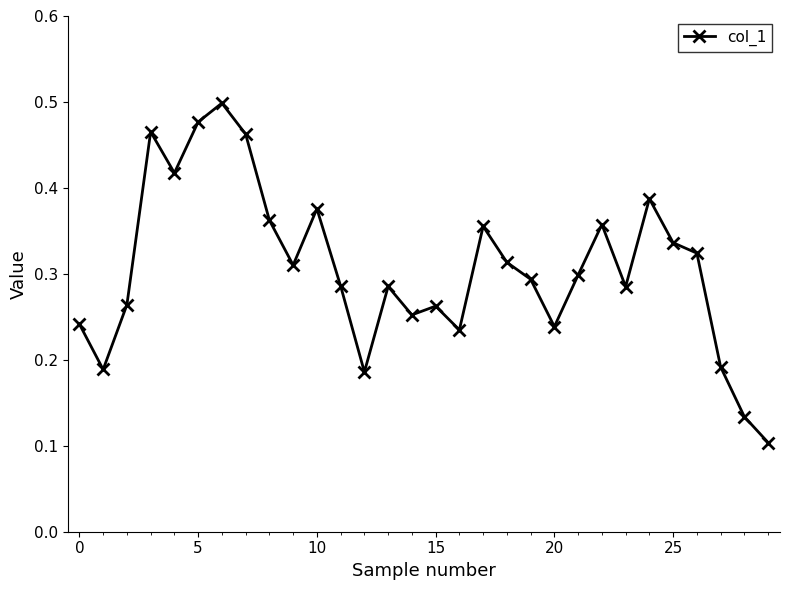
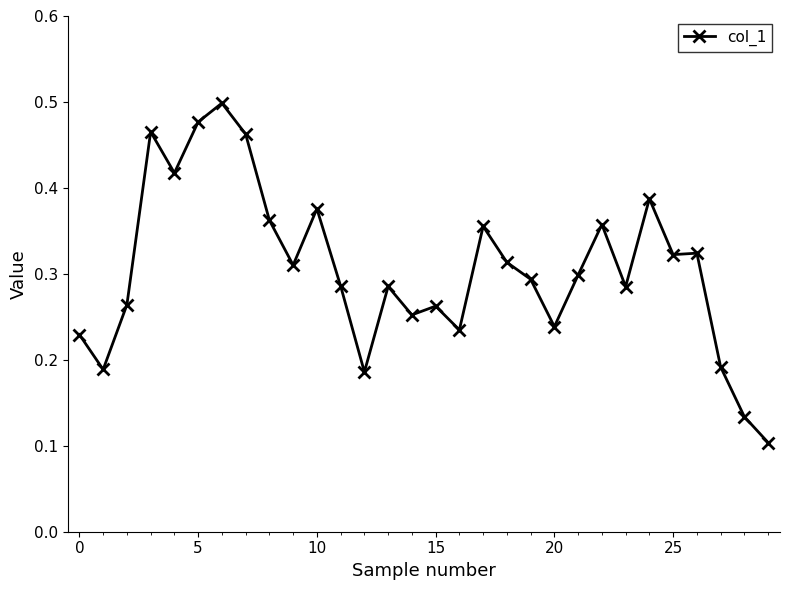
0: 0.24 -> 0.23
25: 0.34 -> 0.32
